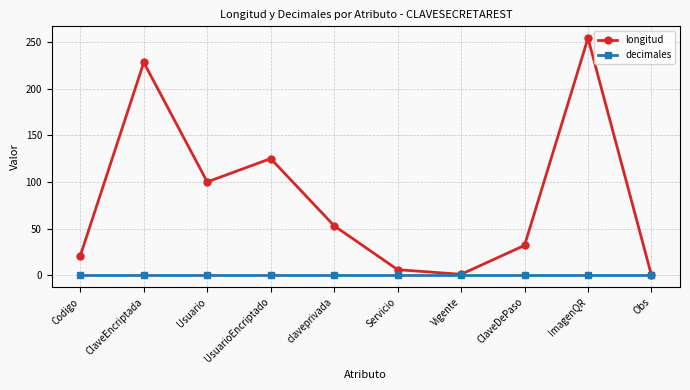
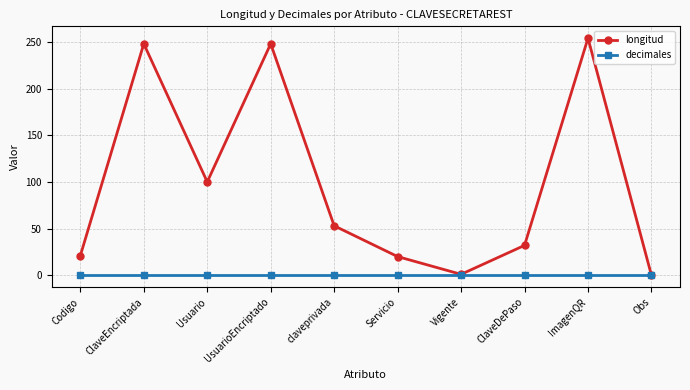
longitud, ClaveEncriptada: 230 -> 250
longitud, UsuarioEncriptado: 130 -> 250
longitud, Servicio: 10 -> 20
